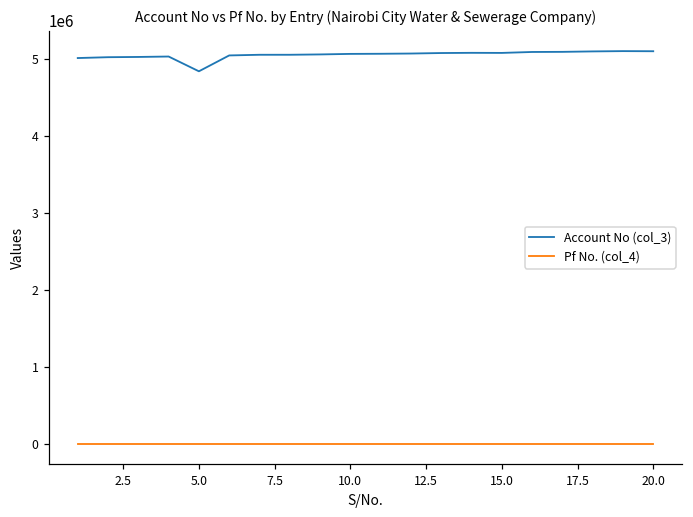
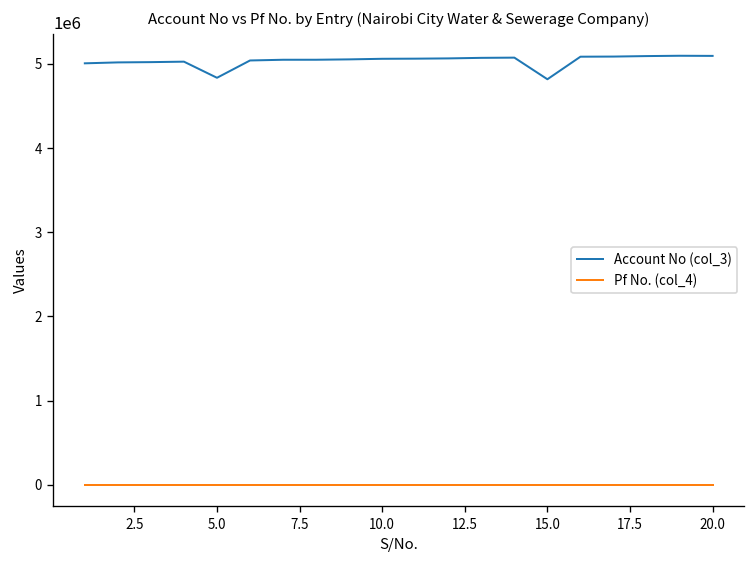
Account No (col_3), 15.0: 5100000 -> 4800000
